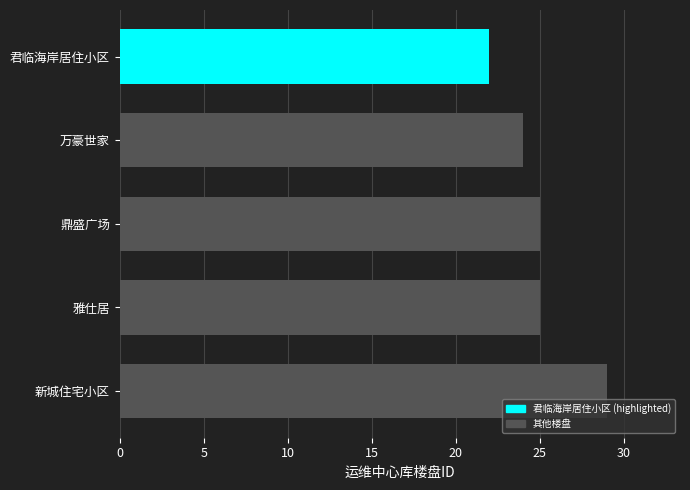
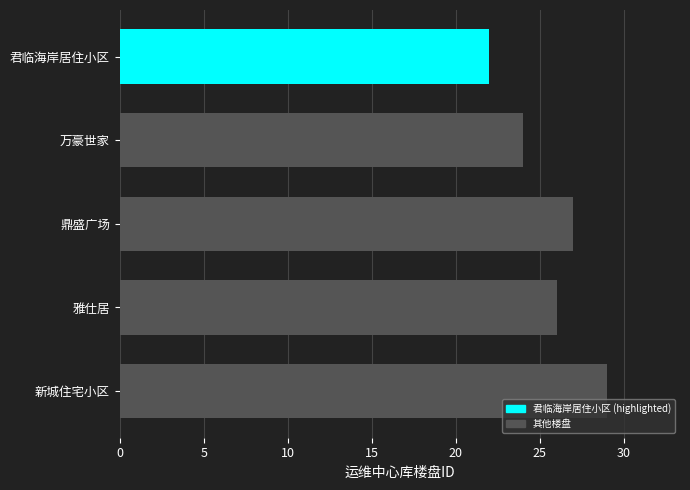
鼎盛广场: 25 -> 27
雅仕居: 25 -> 26
